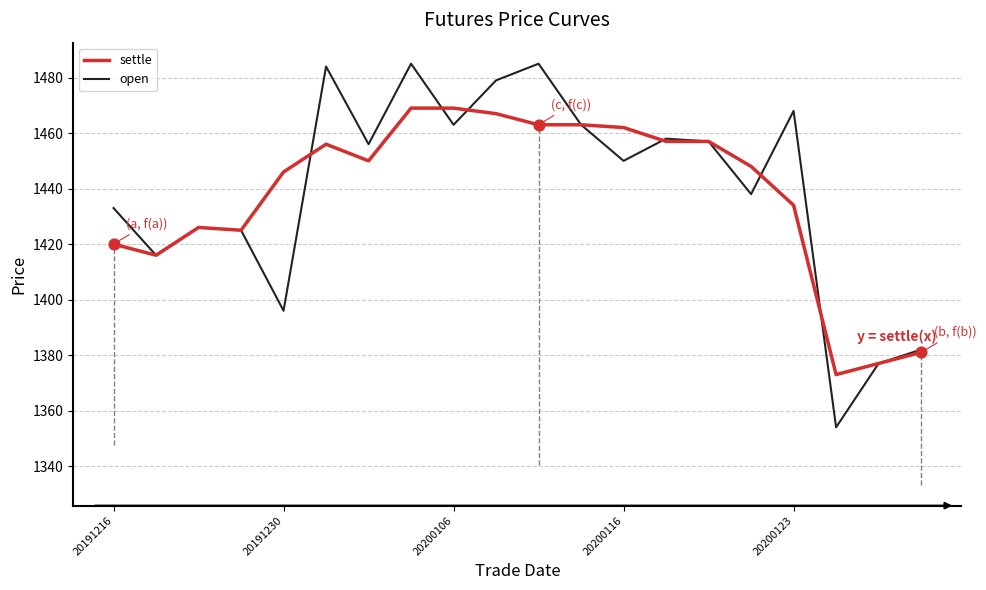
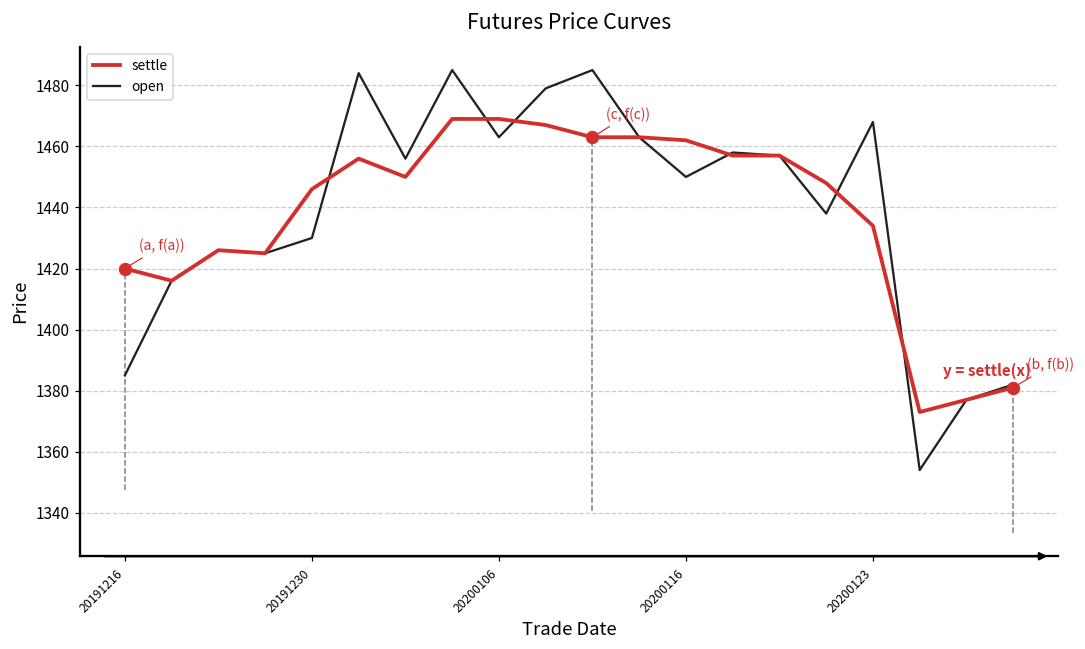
open, 20191216: 1433 -> 1385
open, 20191230: 1396 -> 1430
